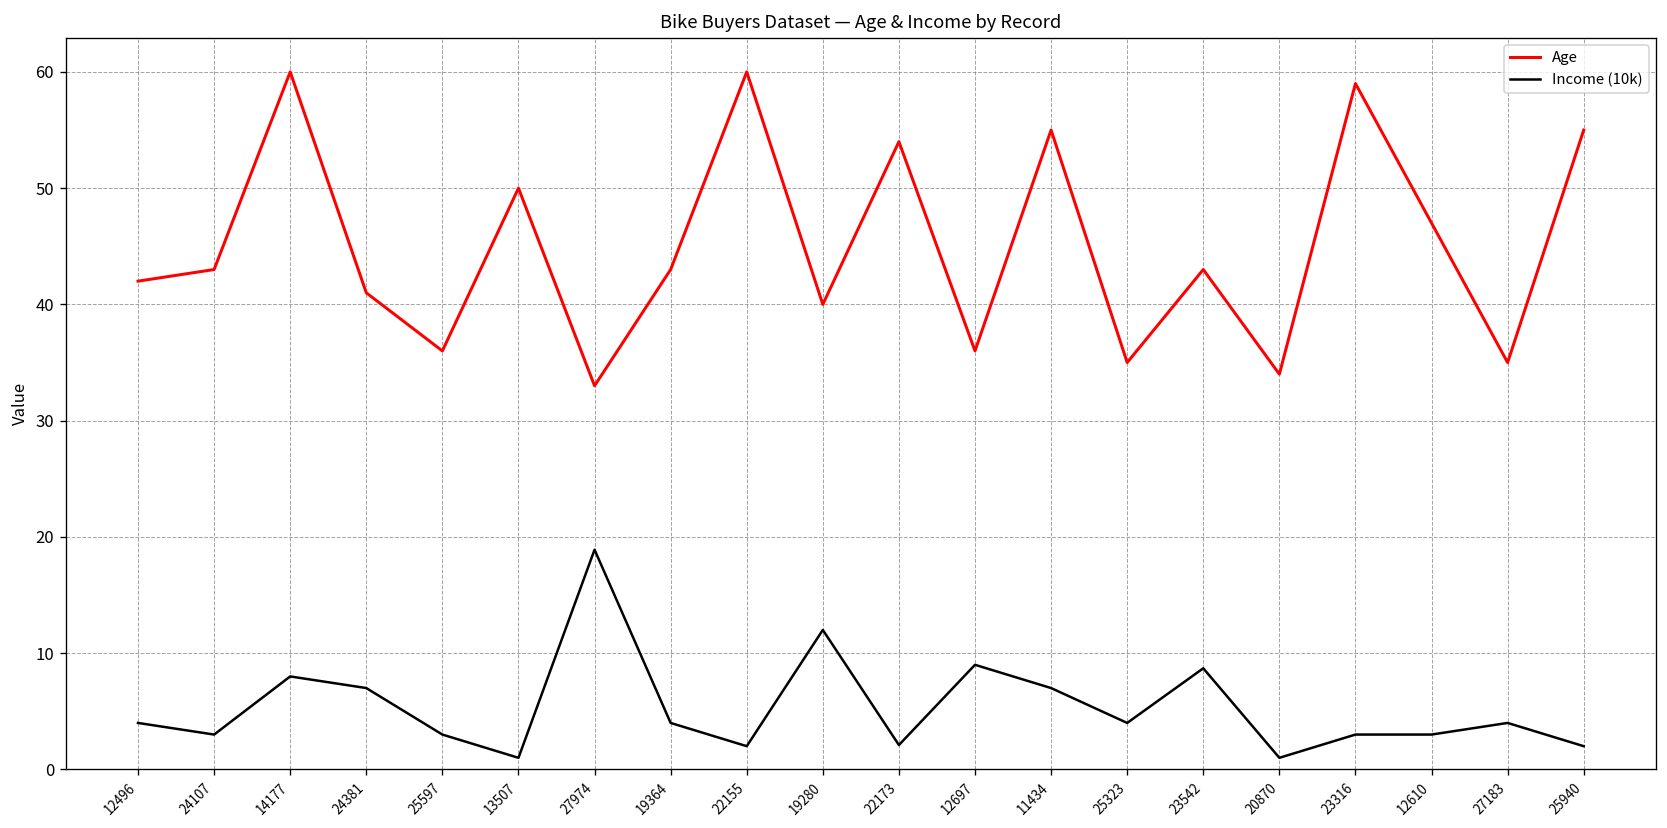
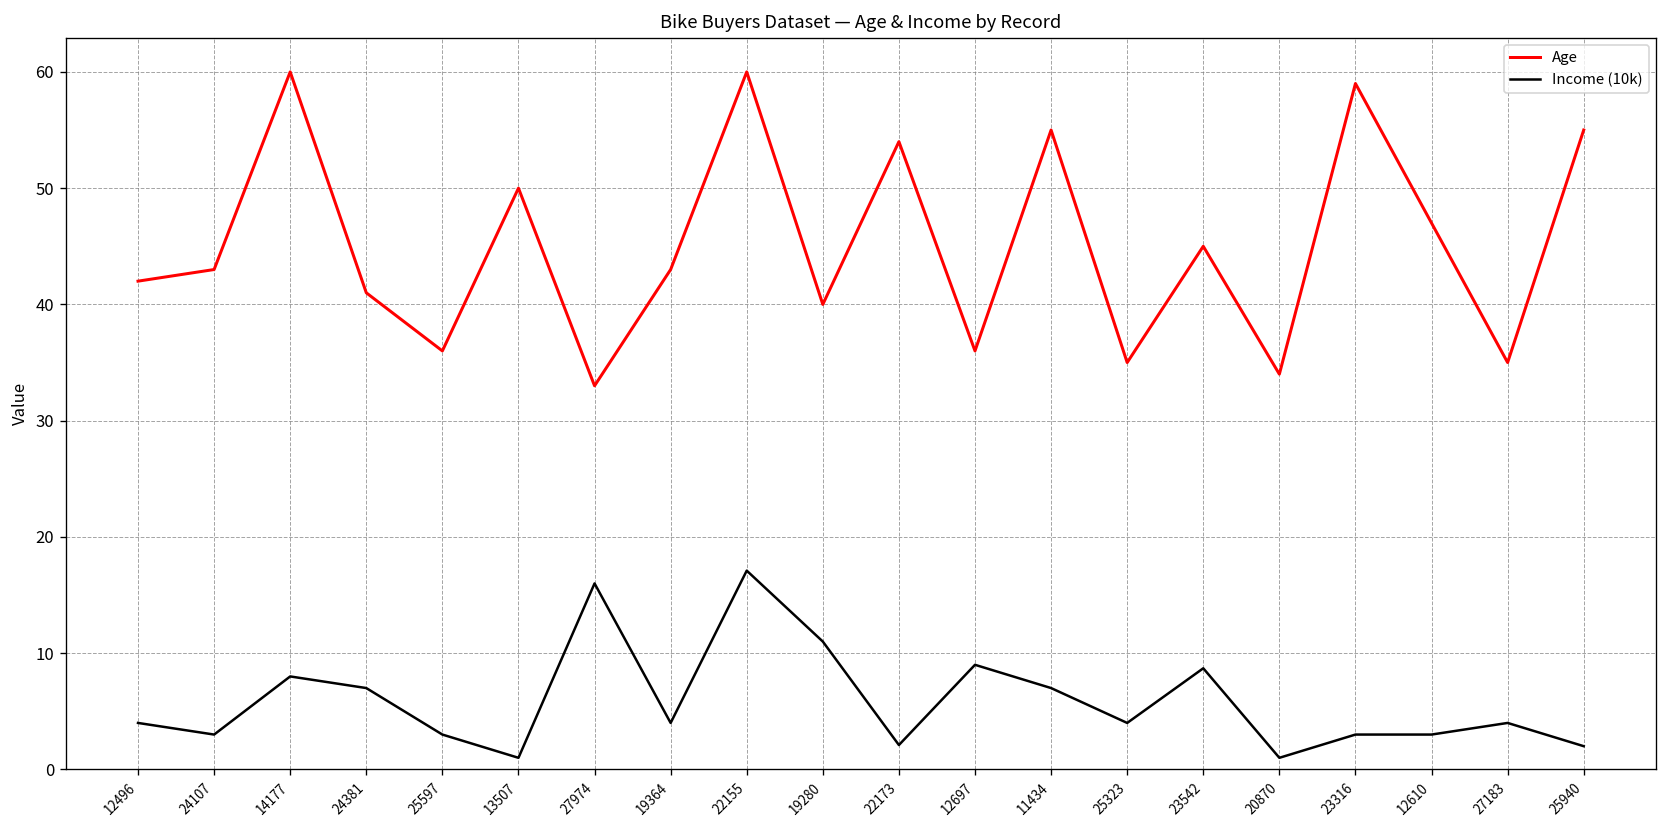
Income (10k), 27974: 19 -> 16
Income (10k), 22155: 2 -> 17
Income (10k), 19280: 12 -> 11
Age, 23542: 43 -> 45
